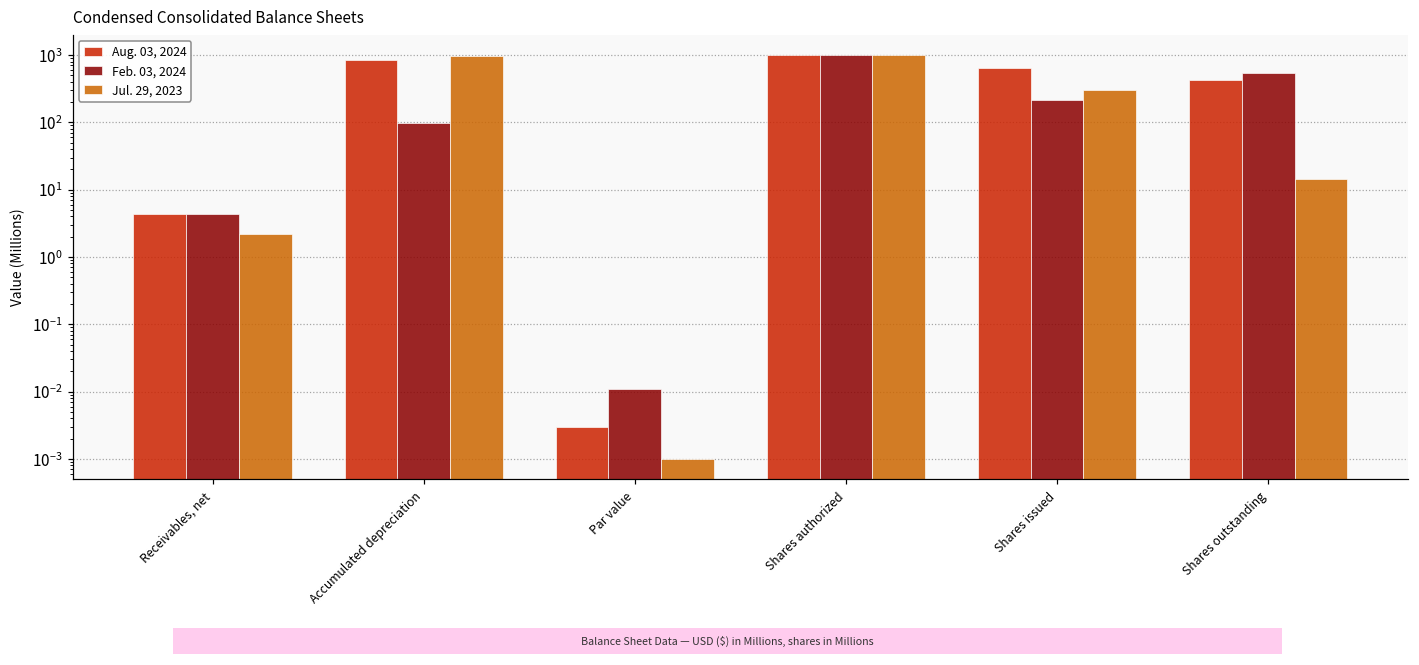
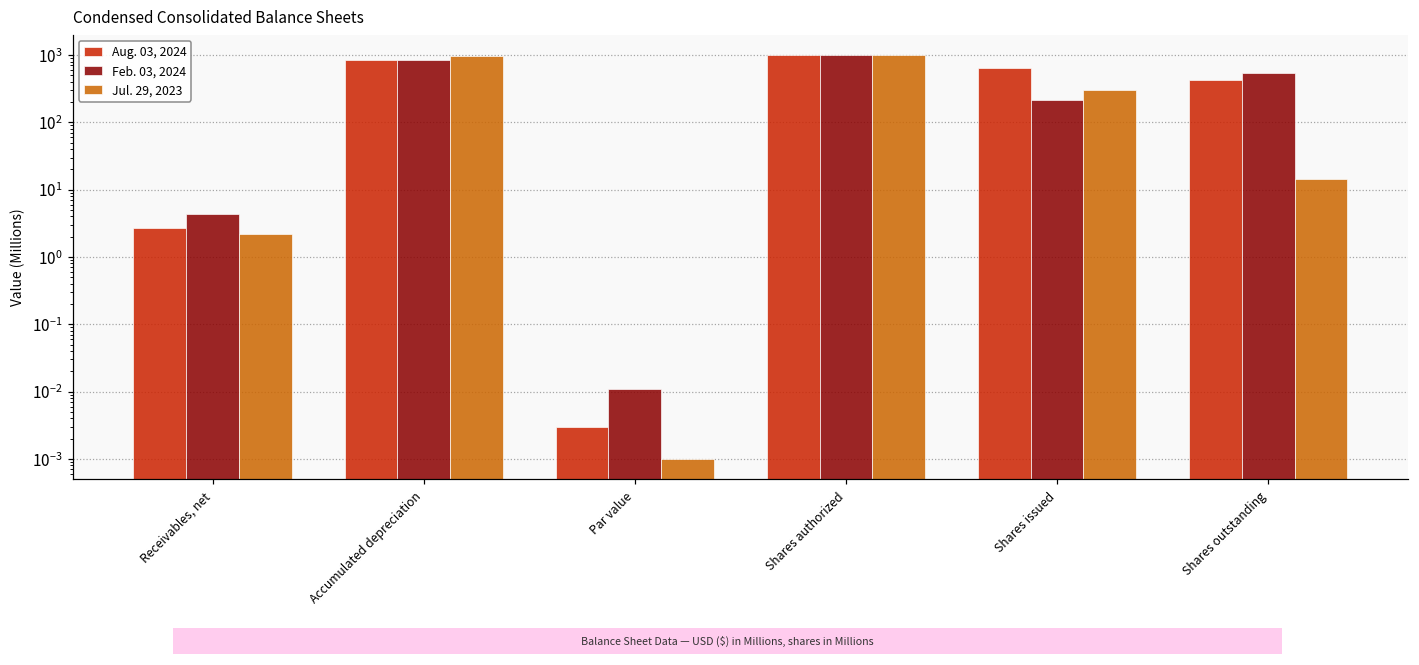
Aug. 03, 2024, Receivables, net: 4 -> 3
Feb. 03, 2024, Accumulated depreciation: 100 -> 900
